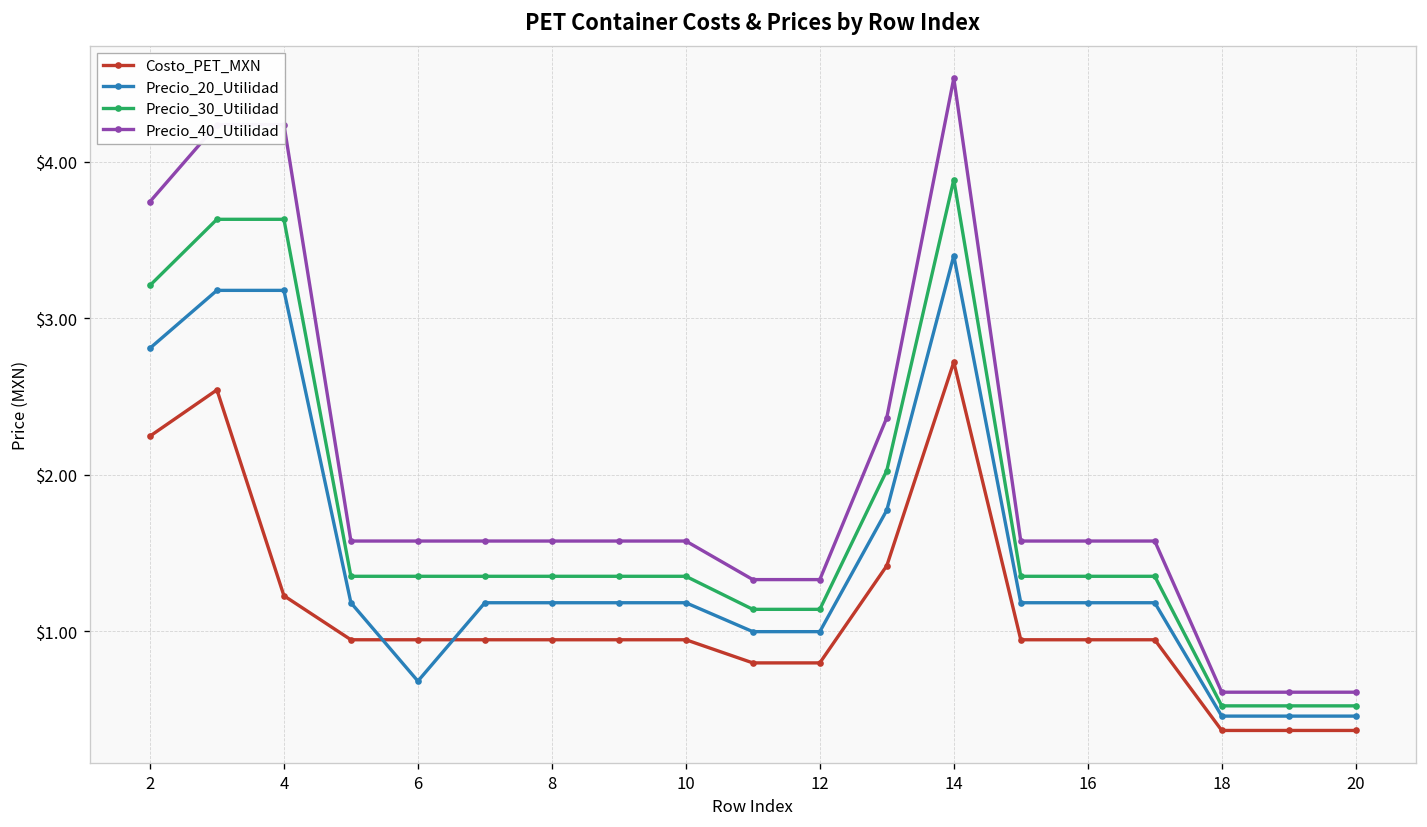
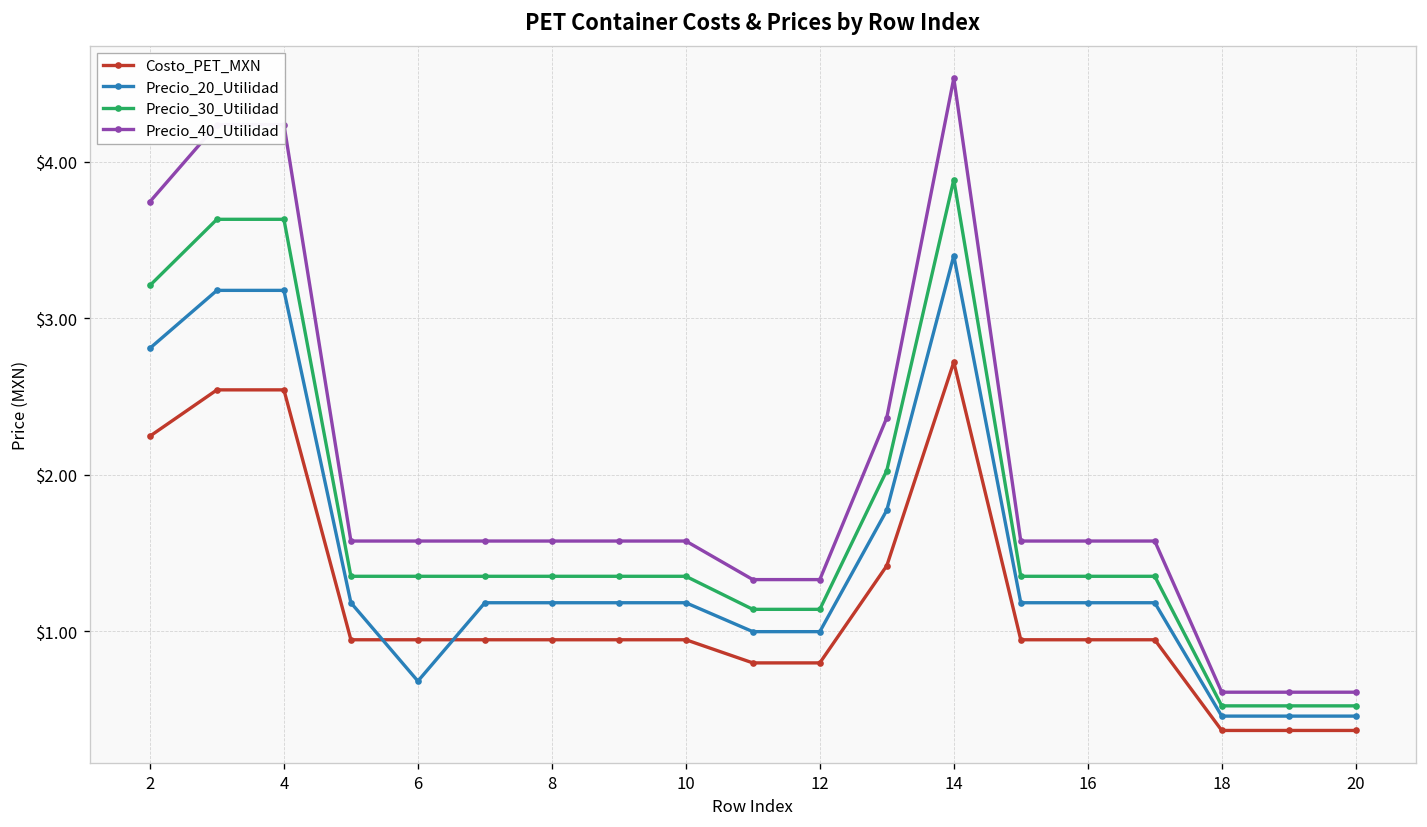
Costo_PET_MXN, 4: $1.23 -> $2.54
